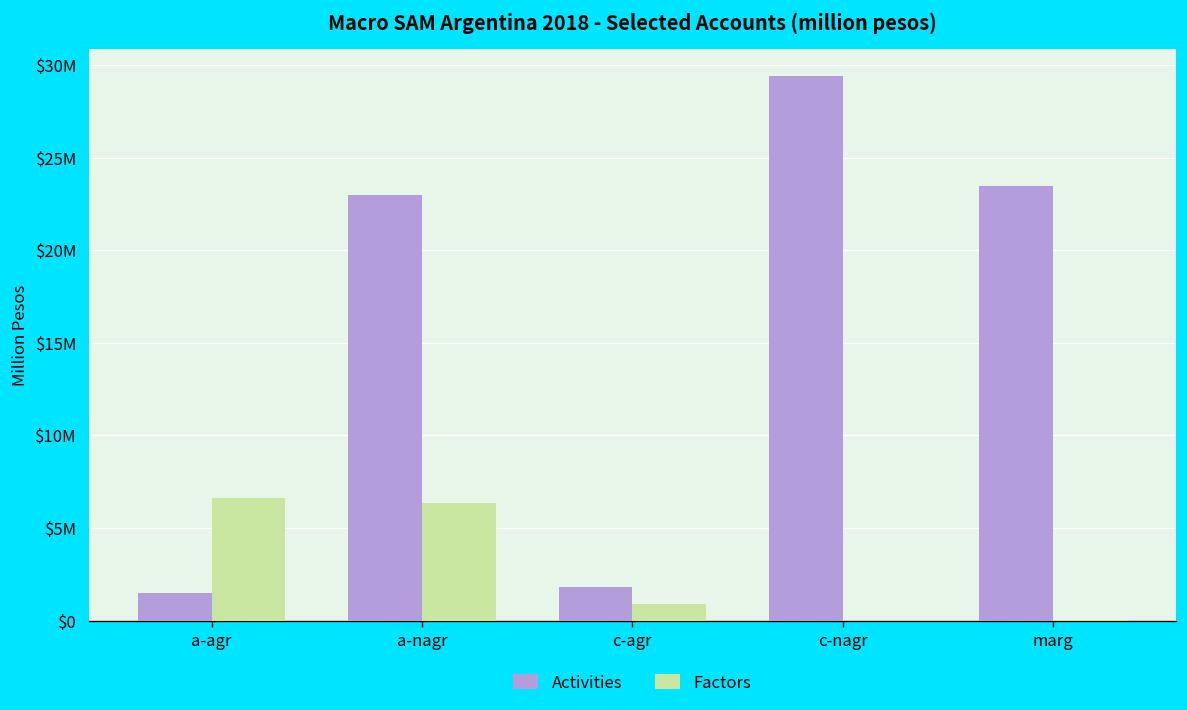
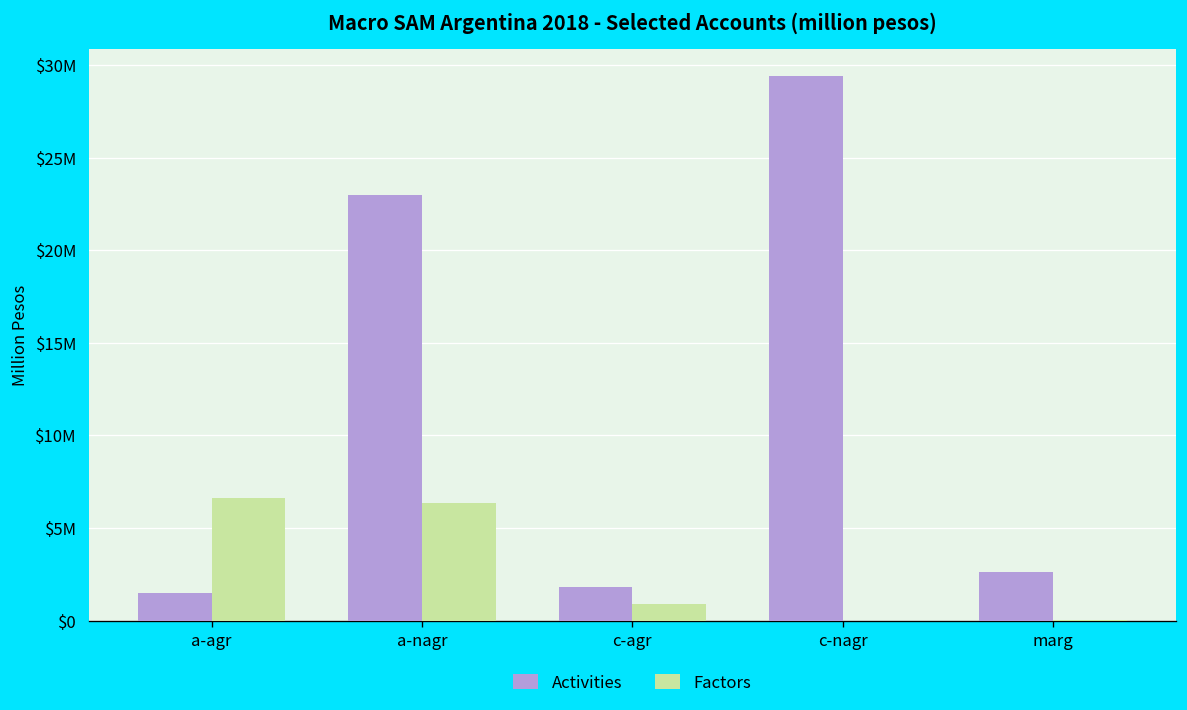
Activities, marg: $23500000 -> $2600000
